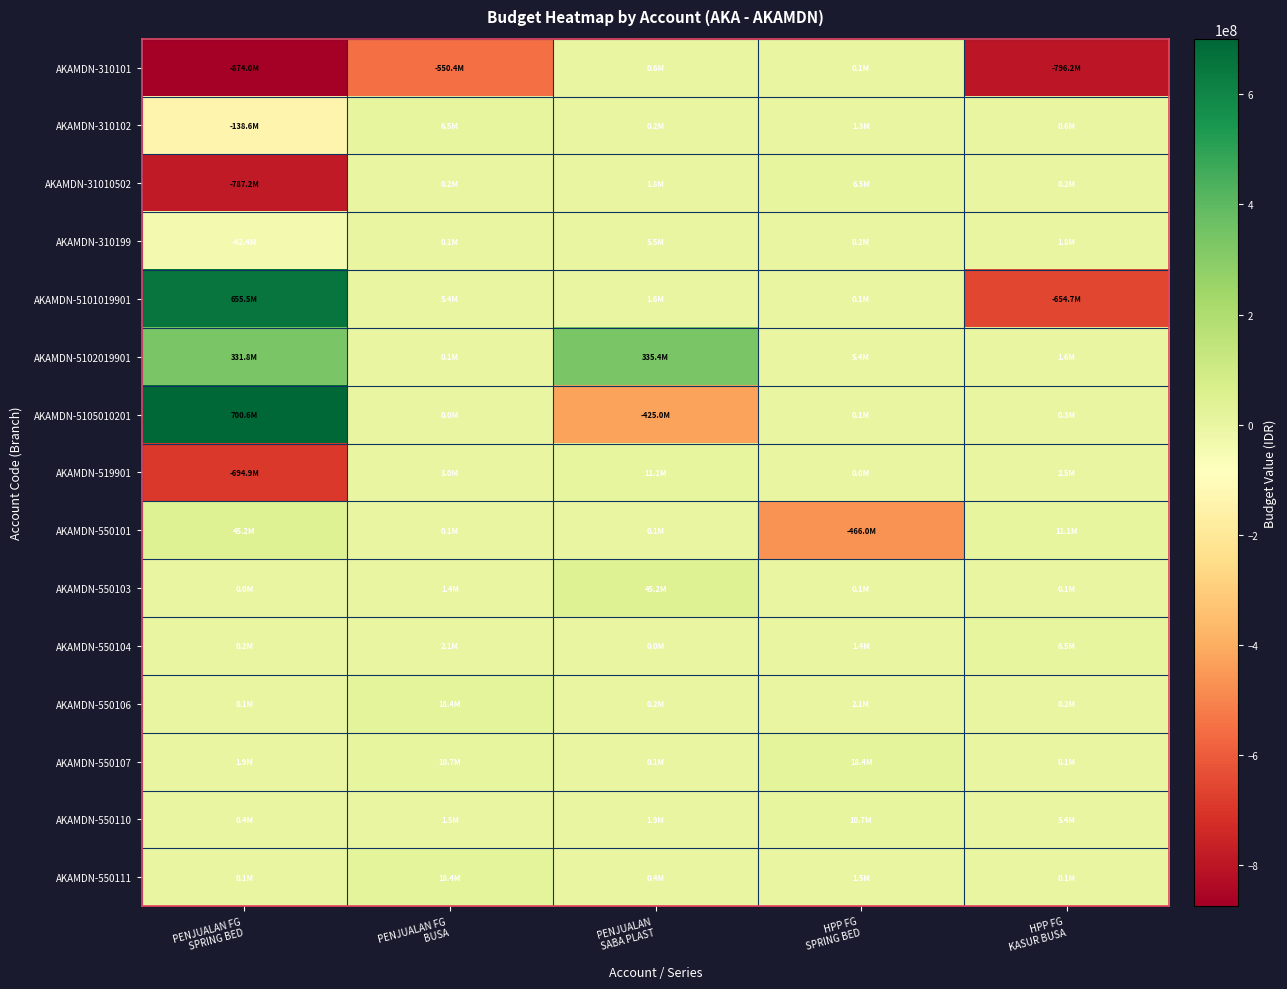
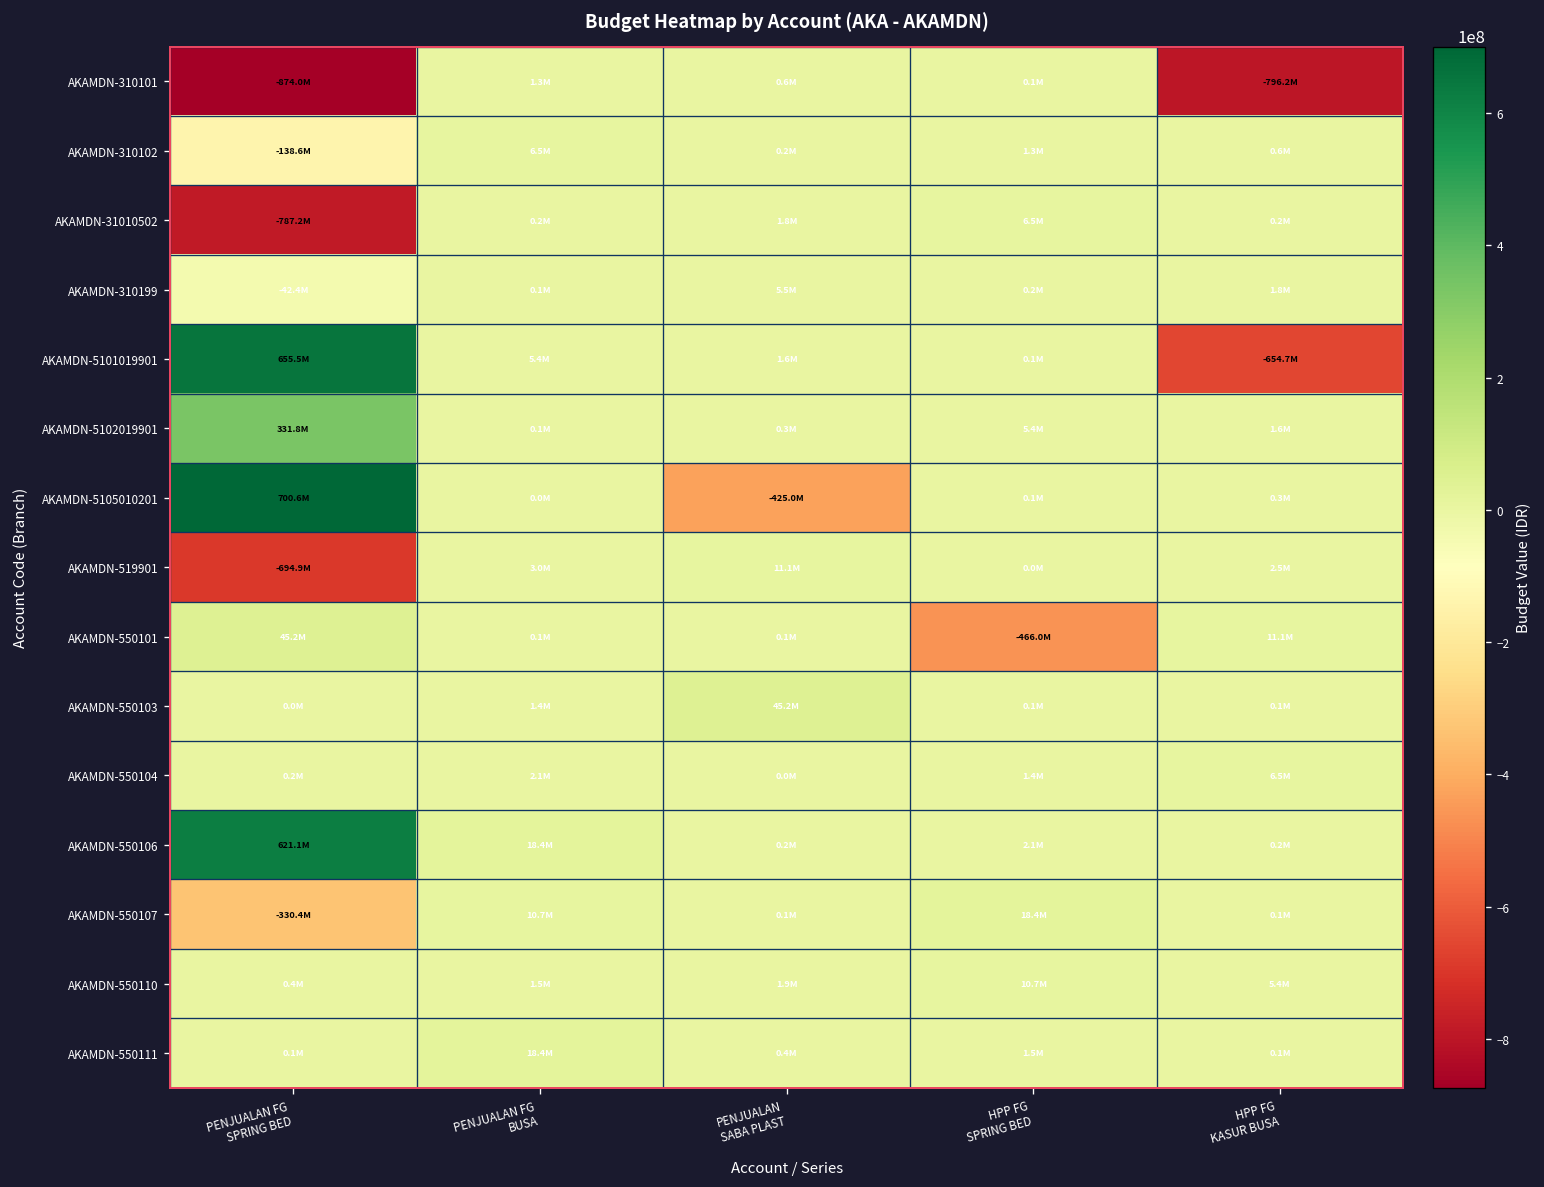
AKAMDN-310101, PENJUALAN FG BUSA: -550.4M -> 1.3M
AKAMDN-5102019901, PENJUALAN SABA PLAST: 335.4M -> 0.3M
AKAMDN-550106, PENJUALAN FG SPRING BED: 0.1M -> 621.1M
AKAMDN-550107, PENJUALAN FG SPRING BED: 1.9M -> -330.4M
